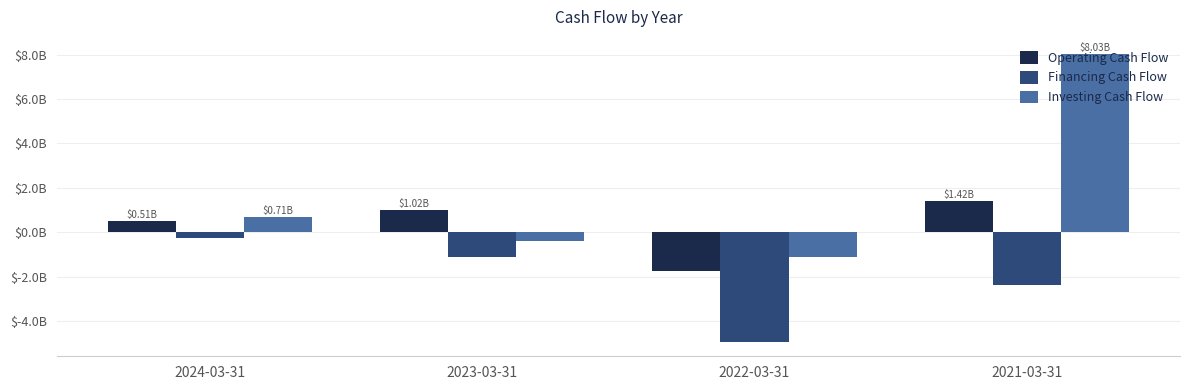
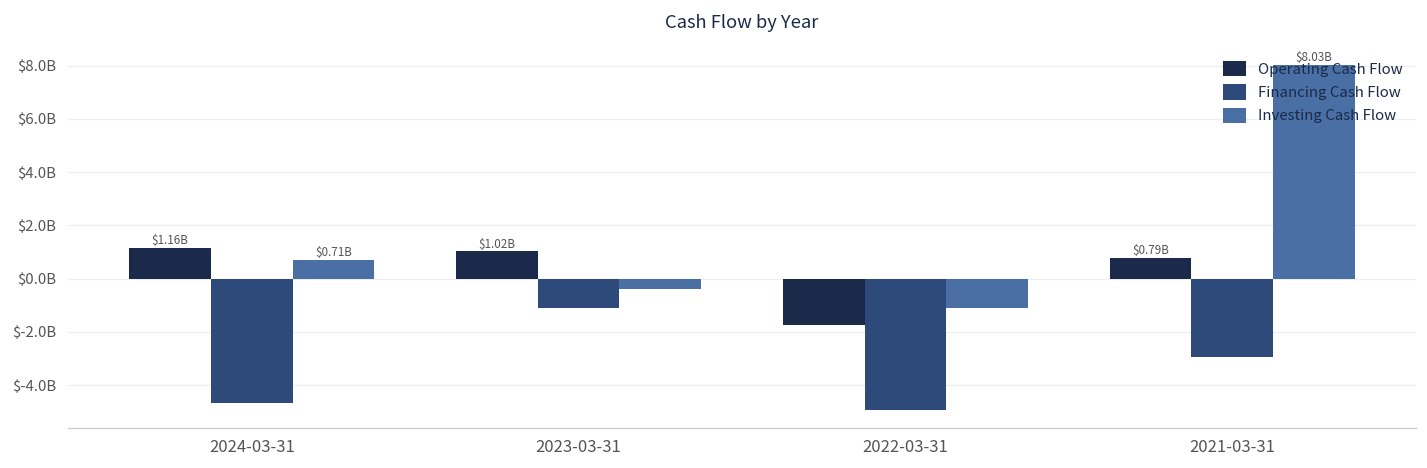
Operating Cash Flow, 2024-03-31: $0.51B -> $1.16B
Financing Cash Flow, 2024-03-31: $-300000000 -> $-4700000000
Operating Cash Flow, 2021-03-31: $1.42B -> $0.79B
Financing Cash Flow, 2021-03-31: $-2400000000 -> $-3000000000
